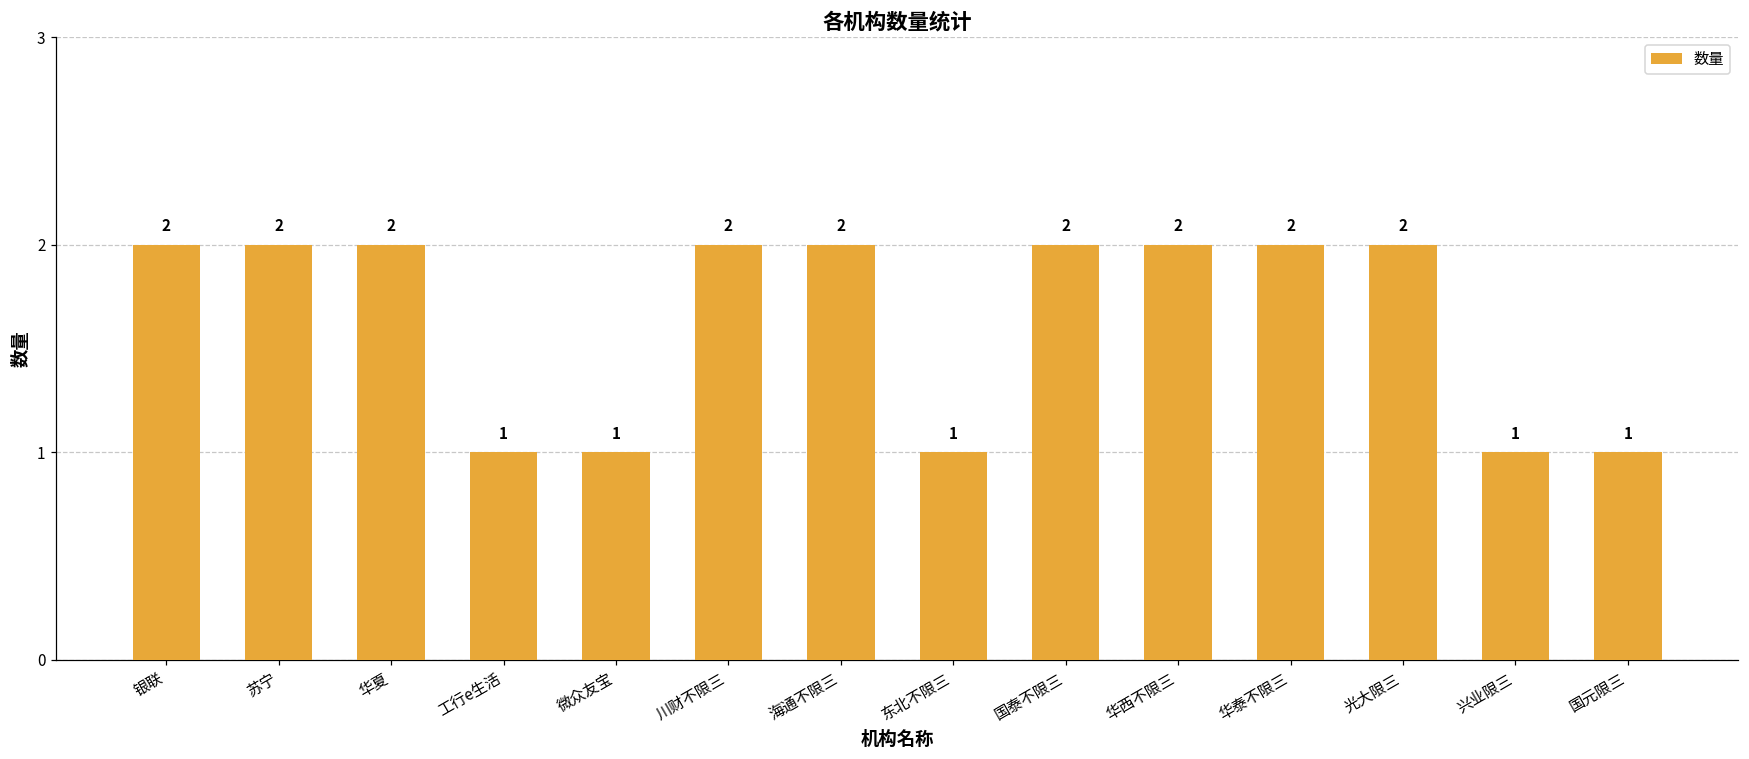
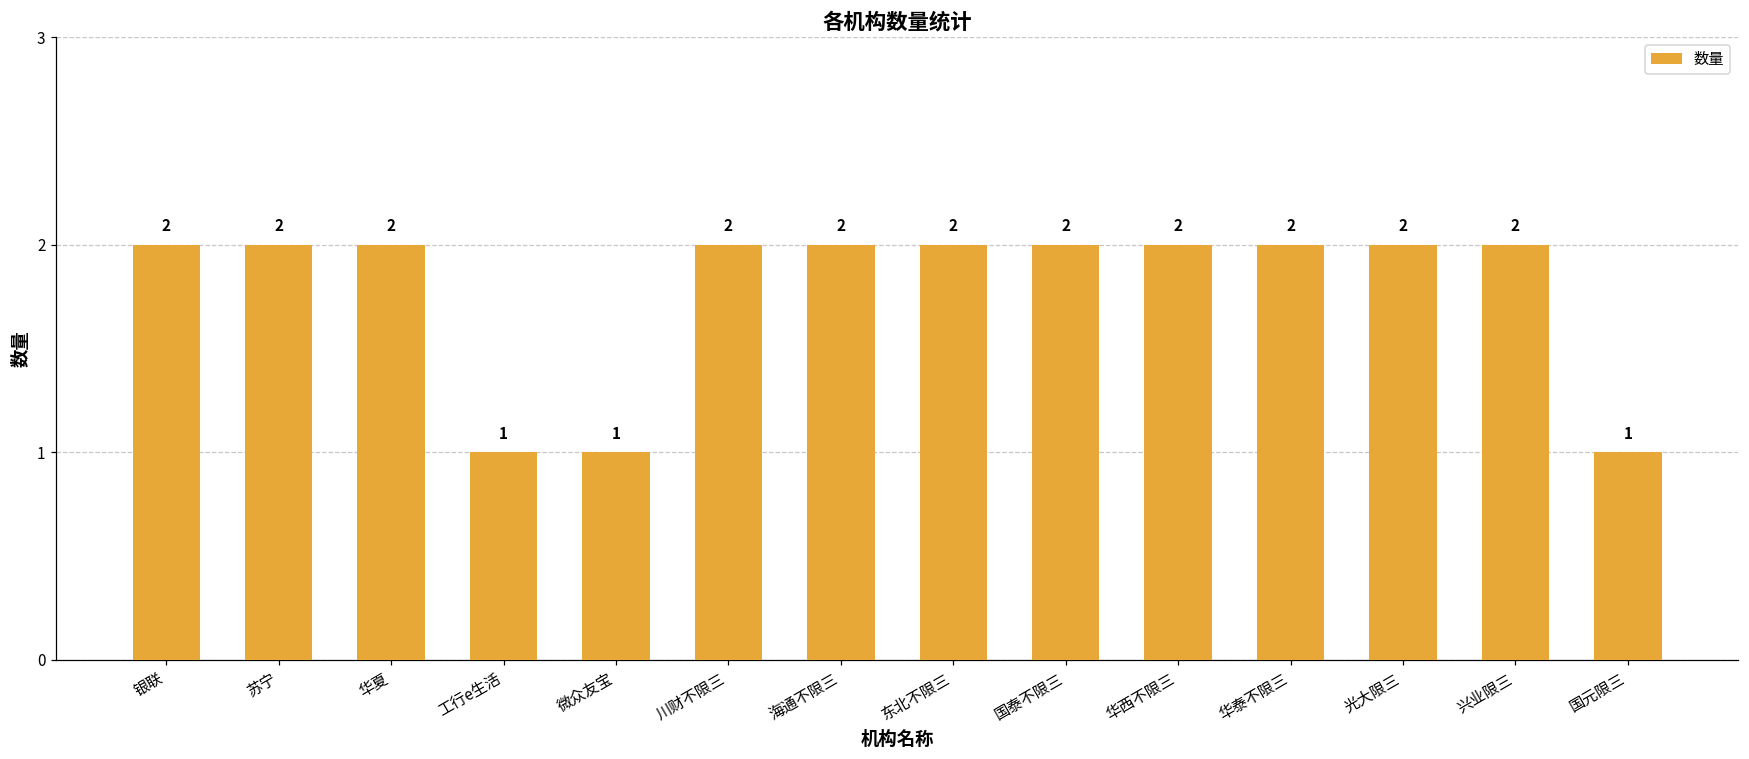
东北不限三: 1 -> 2
兴业限三: 1 -> 2
